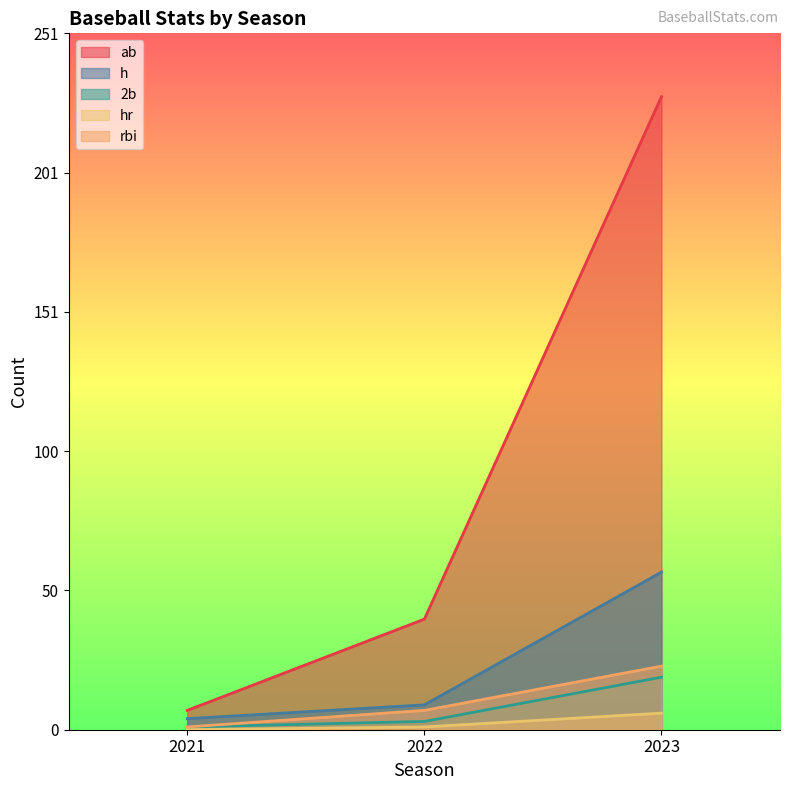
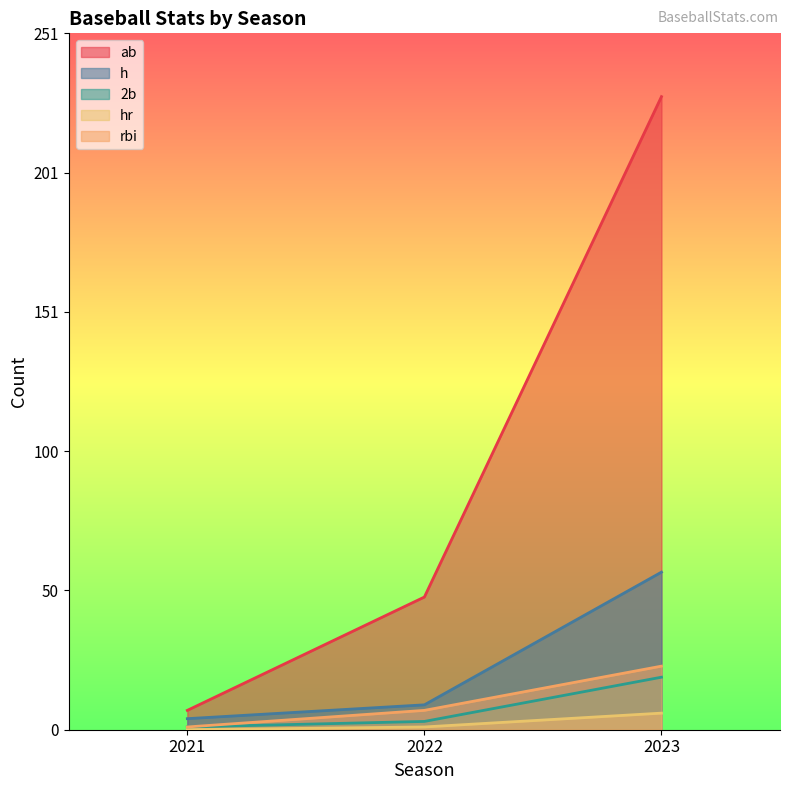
ab, 2022: 40 -> 48
